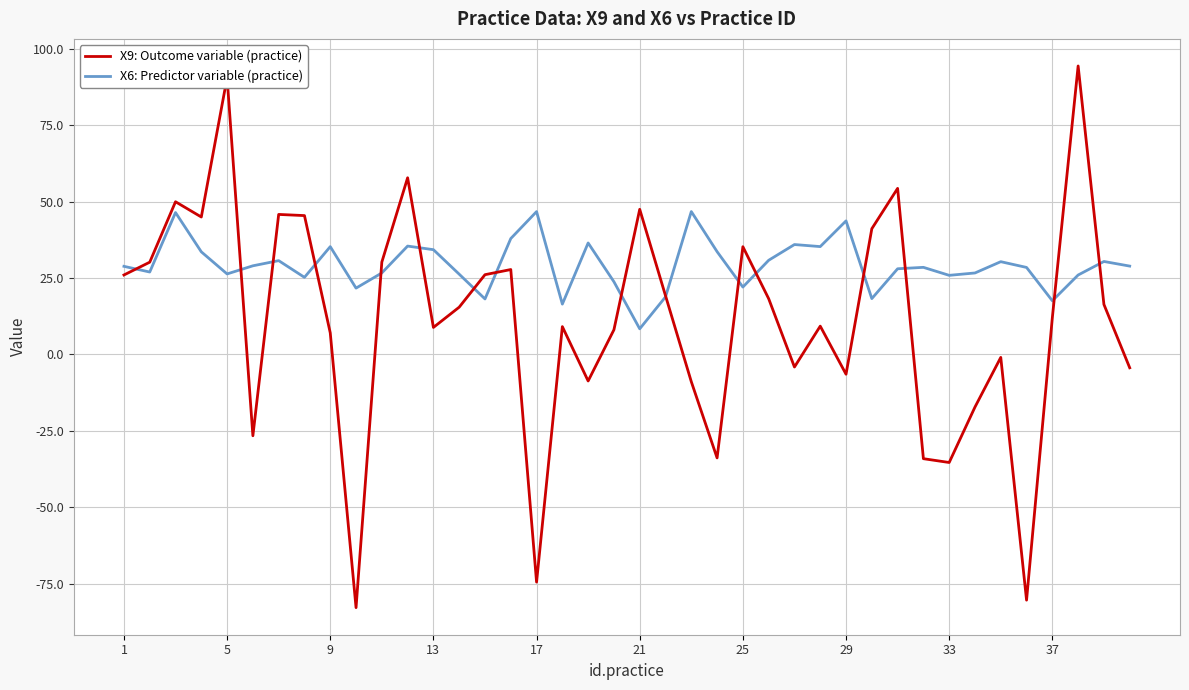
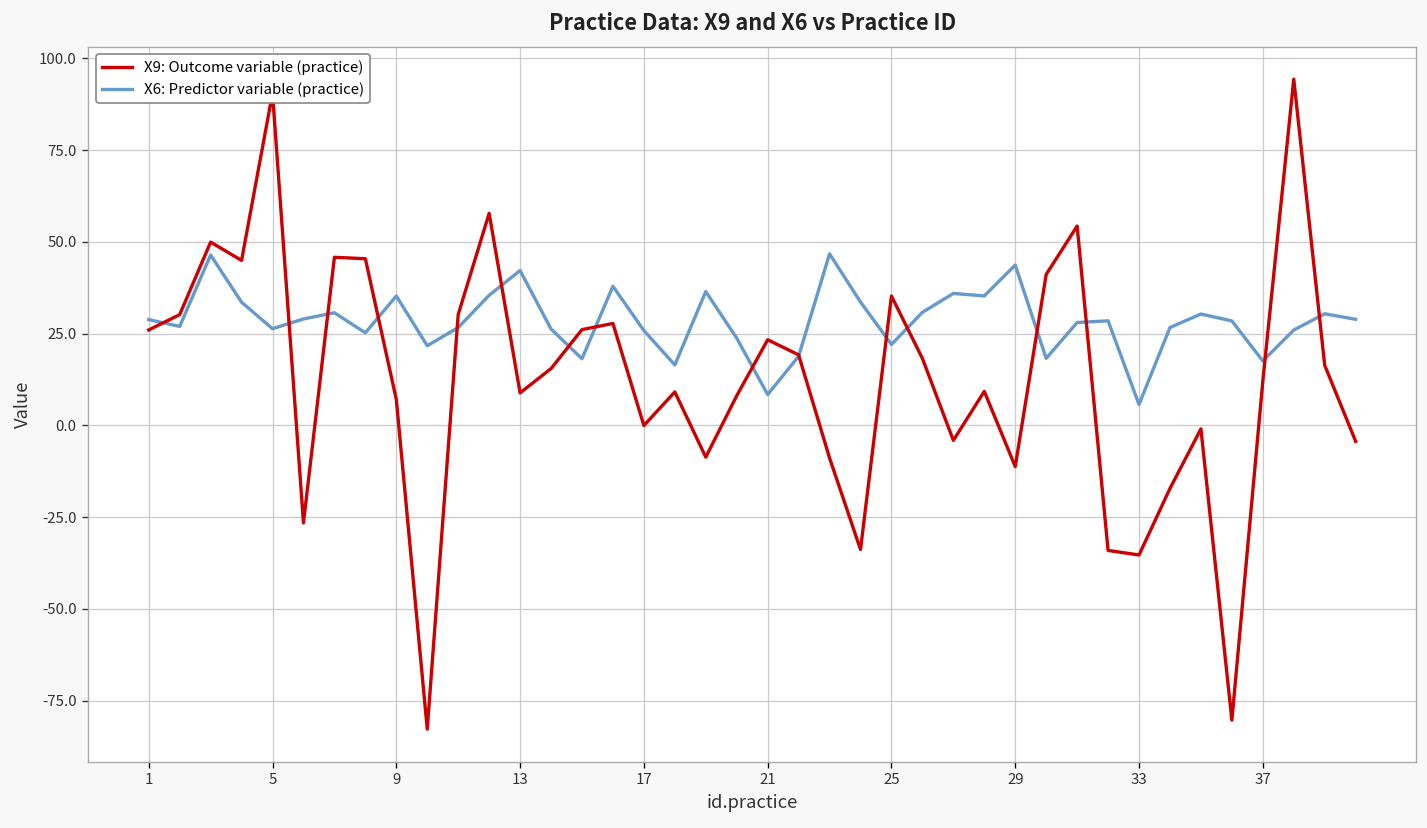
X6: Predictor variable (practice), 13: 34 -> 42
X9: Outcome variable (practice), 17: -74 -> 0
X6: Predictor variable (practice), 17: 47 -> 26
X9: Outcome variable (practice), 21: 47 -> 23
X9: Outcome variable (practice), 29: -6 -> -11
X6: Predictor variable (practice), 33: 26 -> 6
